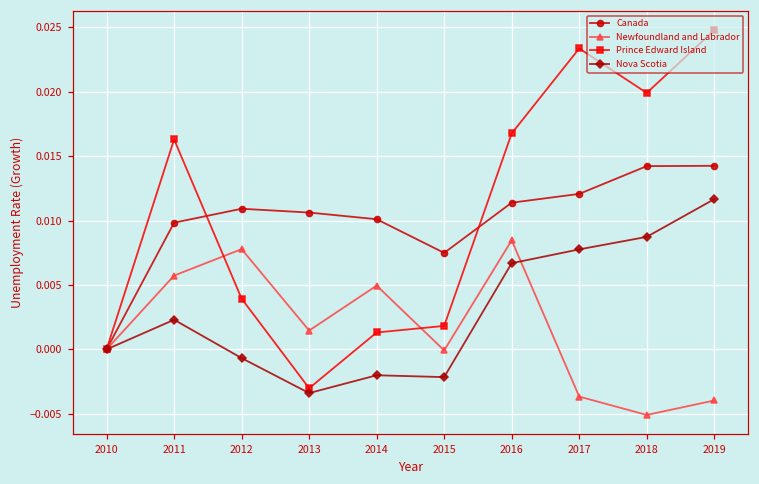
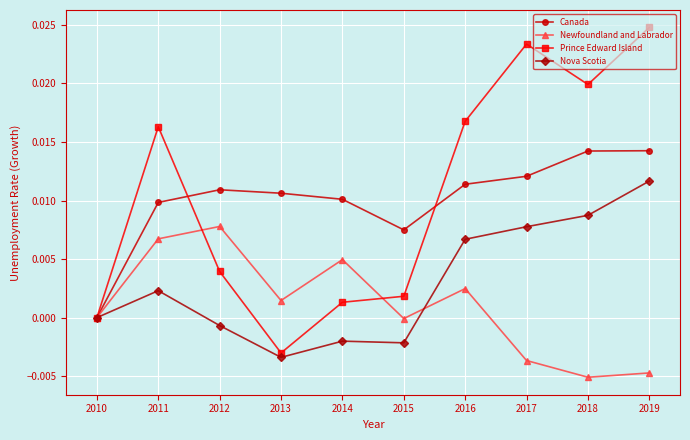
Newfoundland and Labrador, 2011: 0.0057 -> 0.0067
Newfoundland and Labrador, 2016: 0.0085 -> 0.0025
Newfoundland and Labrador, 2019: -0.0040 -> -0.0047
